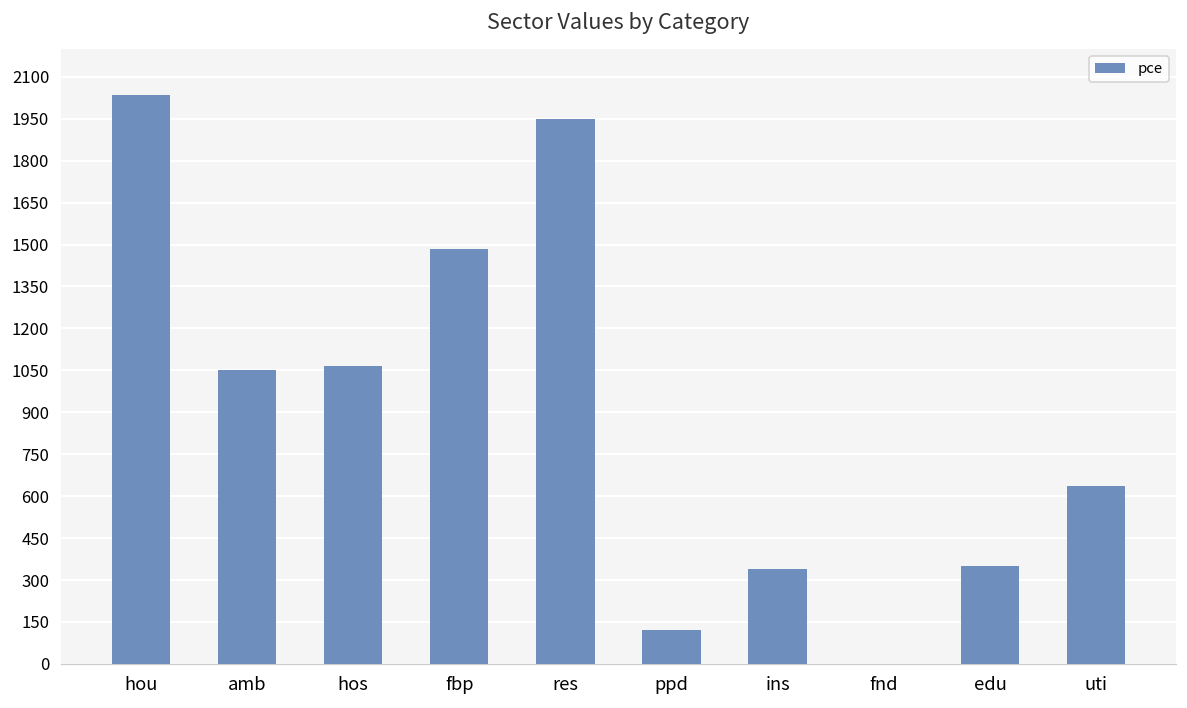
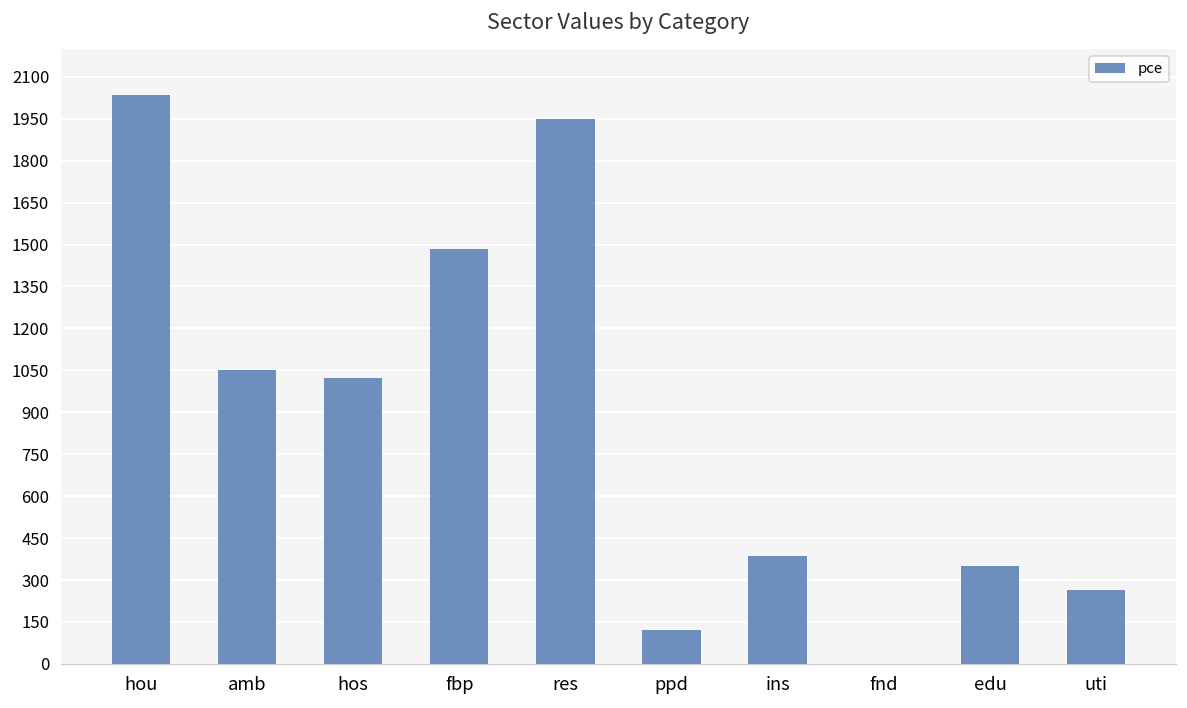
hos: 1070 -> 1020
ins: 340 -> 390
uti: 640 -> 260
